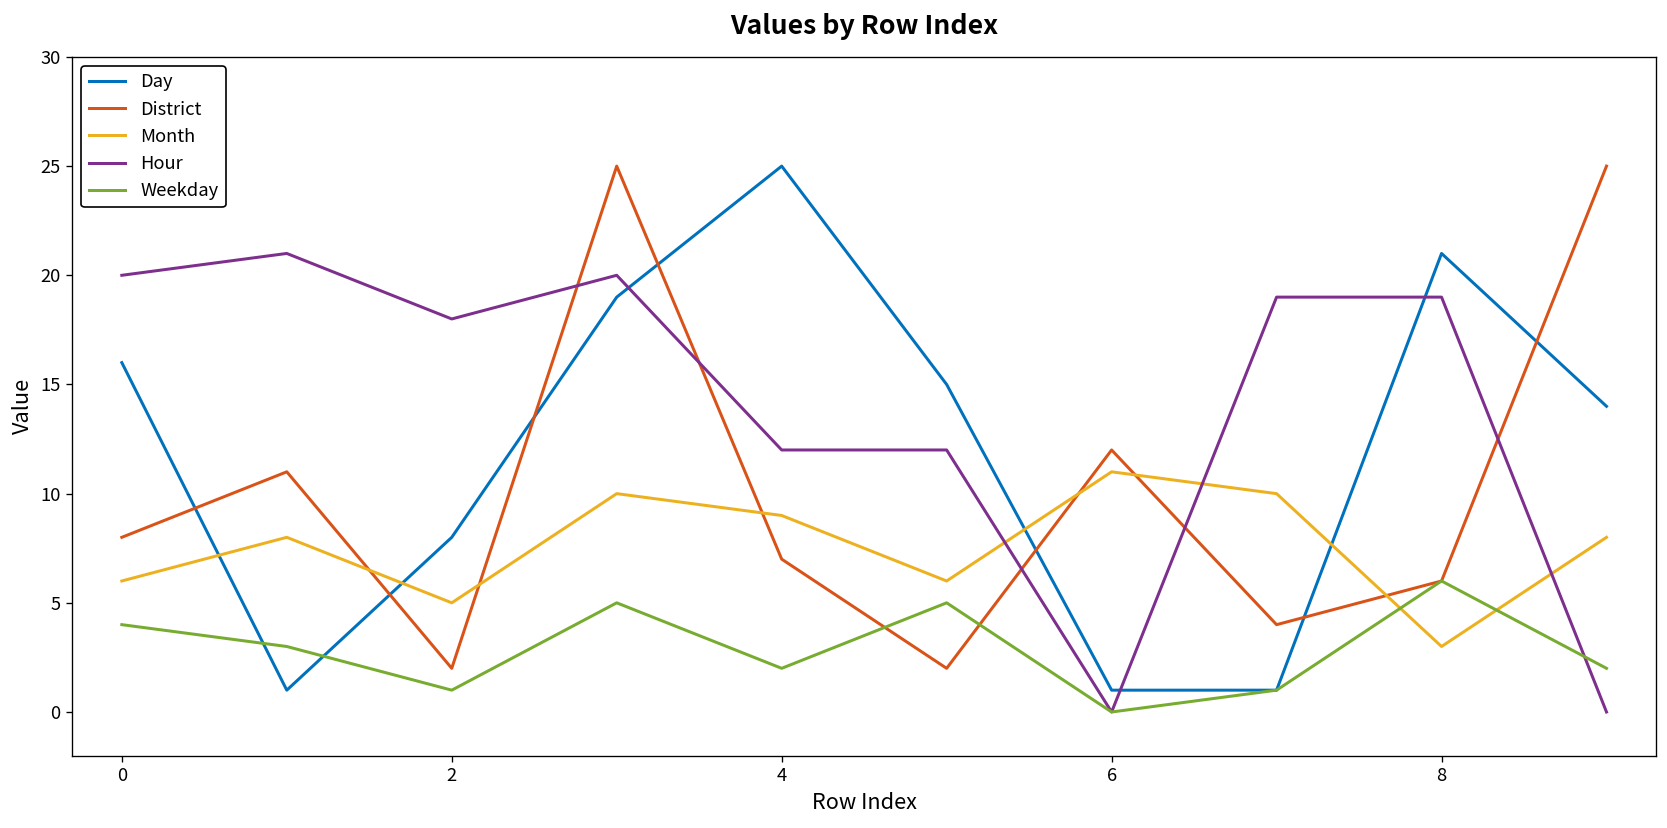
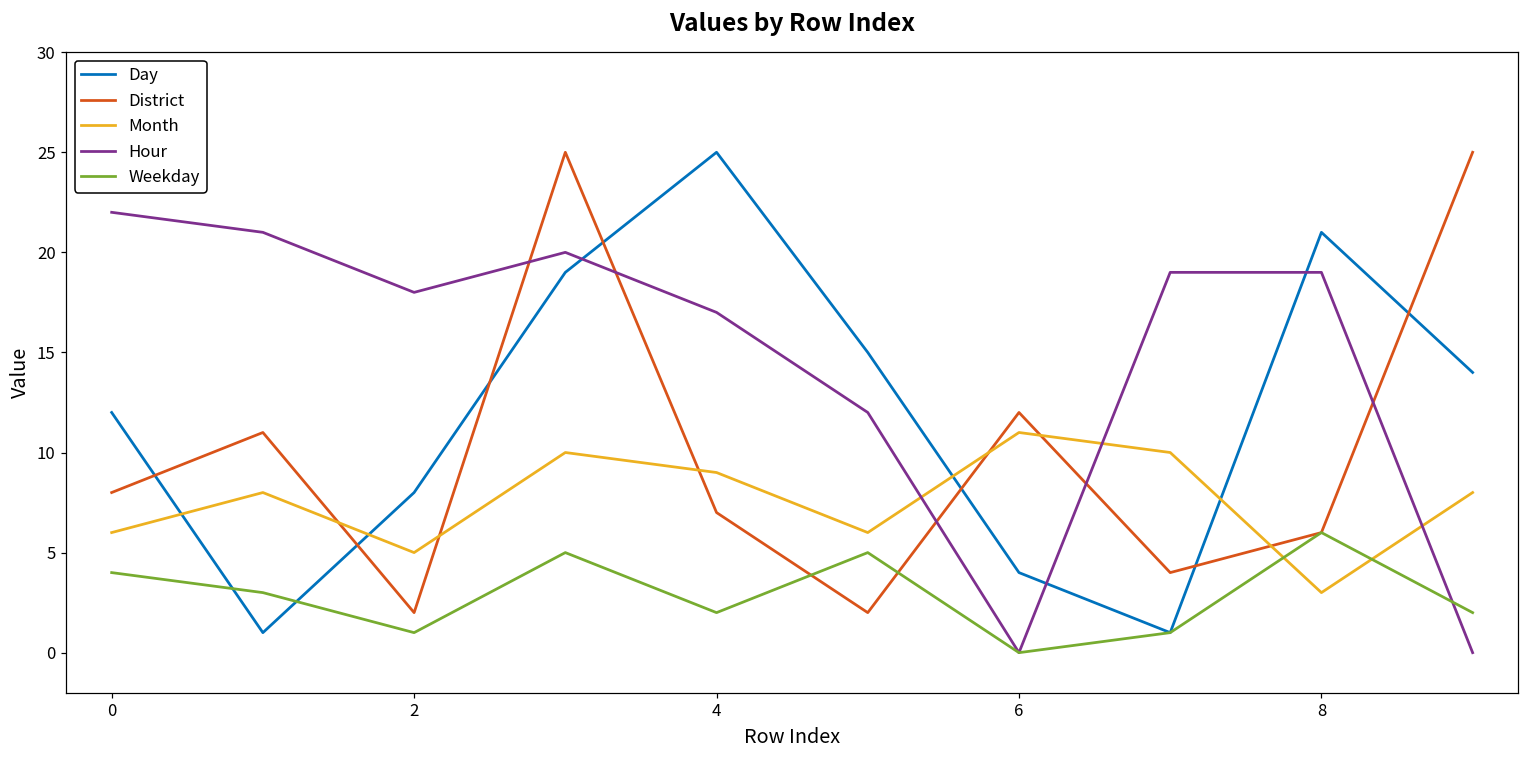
Day, 0: 16 -> 12
Hour, 0: 20 -> 22
Hour, 4: 12 -> 17
Day, 6: 1 -> 4
